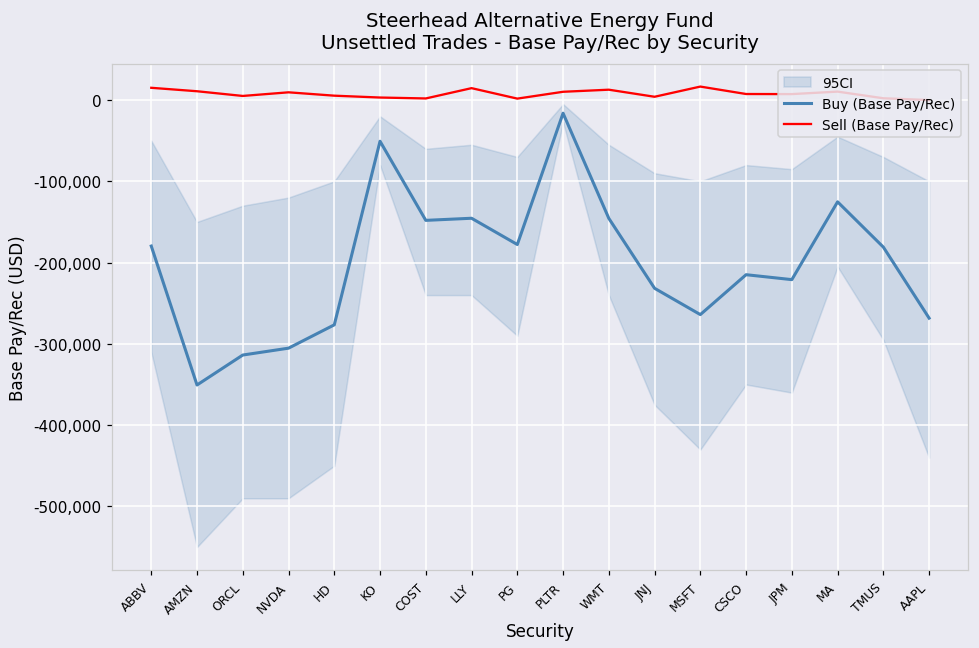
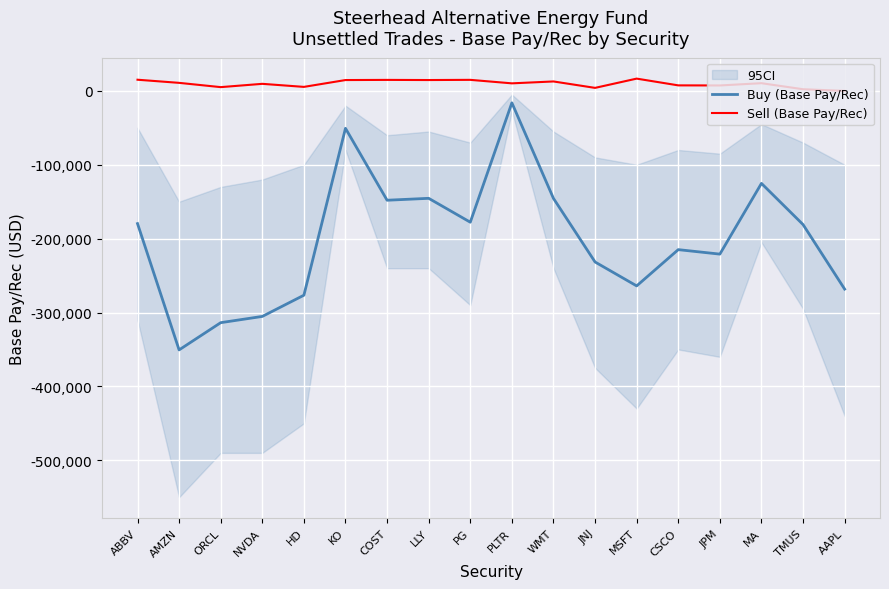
Sell (Base Pay/Rec), KO: 0 -> 10,000
Sell (Base Pay/Rec), COST: 0 -> 10,000
Sell (Base Pay/Rec), PG: 0 -> 10,000
